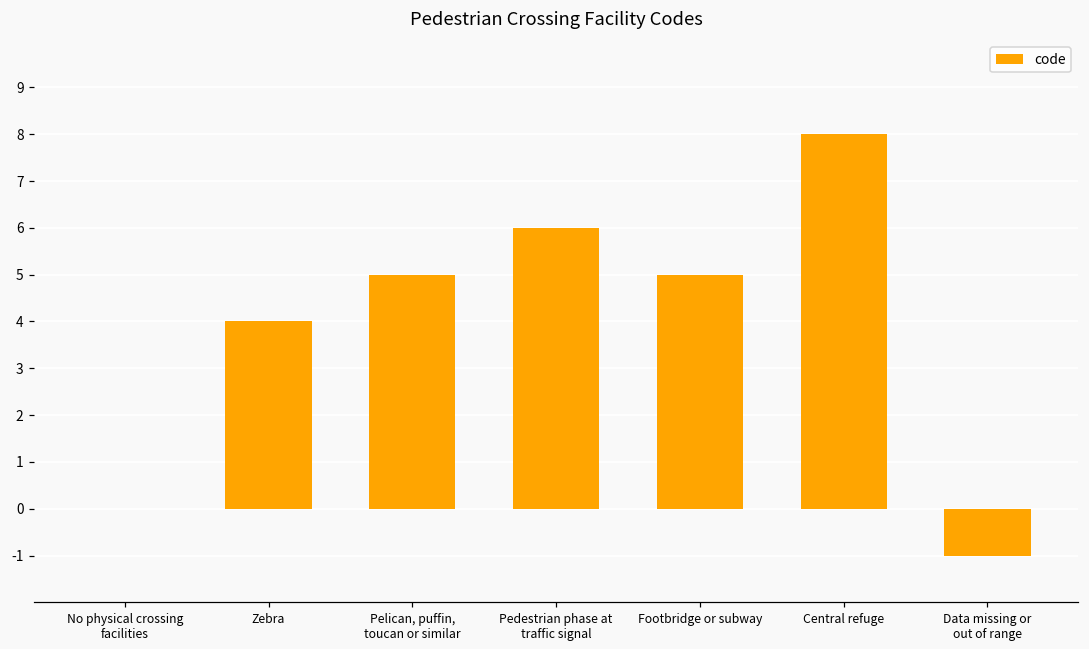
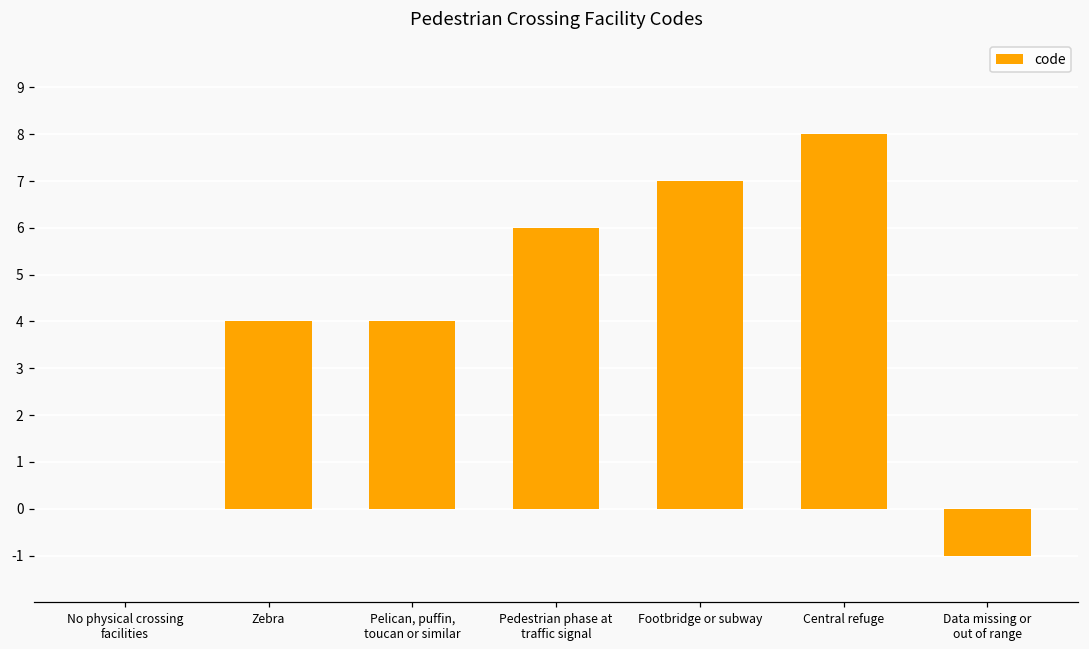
Pelican, puffin, toucan or similar: 5 -> 4
Footbridge or subway: 5 -> 7
